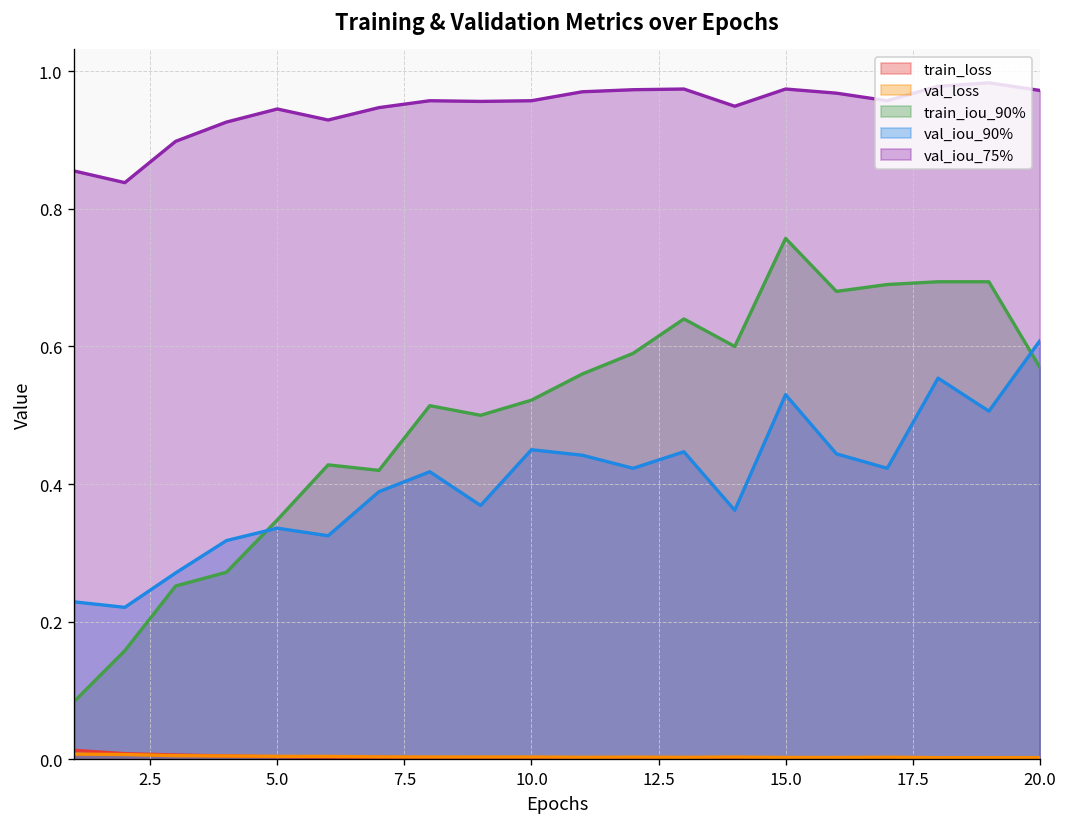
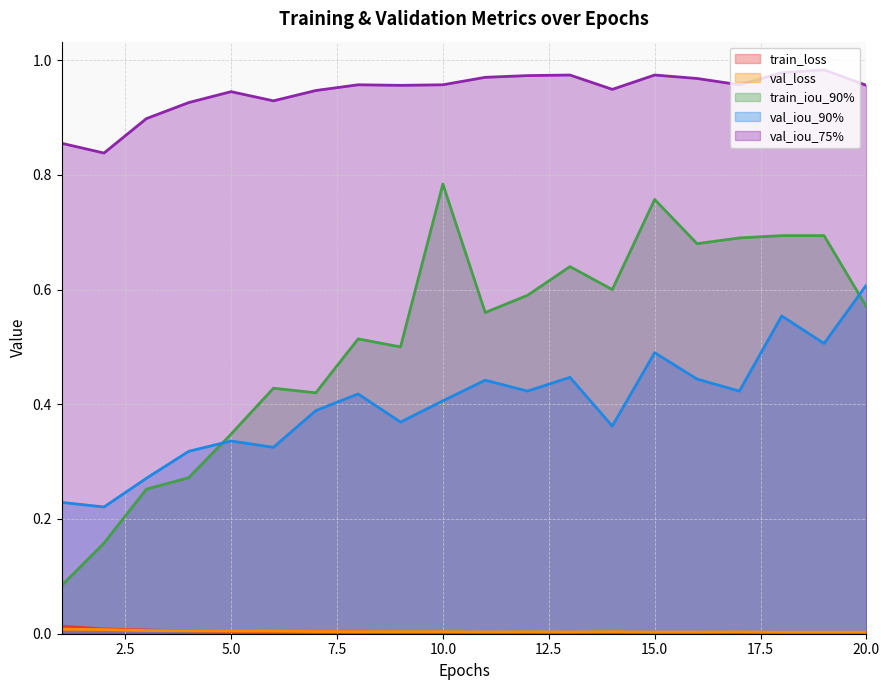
train_iou_90%, 10.0: 0.52 -> 0.78
val_iou_90%, 10.0: 0.45 -> 0.41
val_iou_90%, 15.0: 0.53 -> 0.49
val_iou_75%, 20.0: 0.97 -> 0.96
